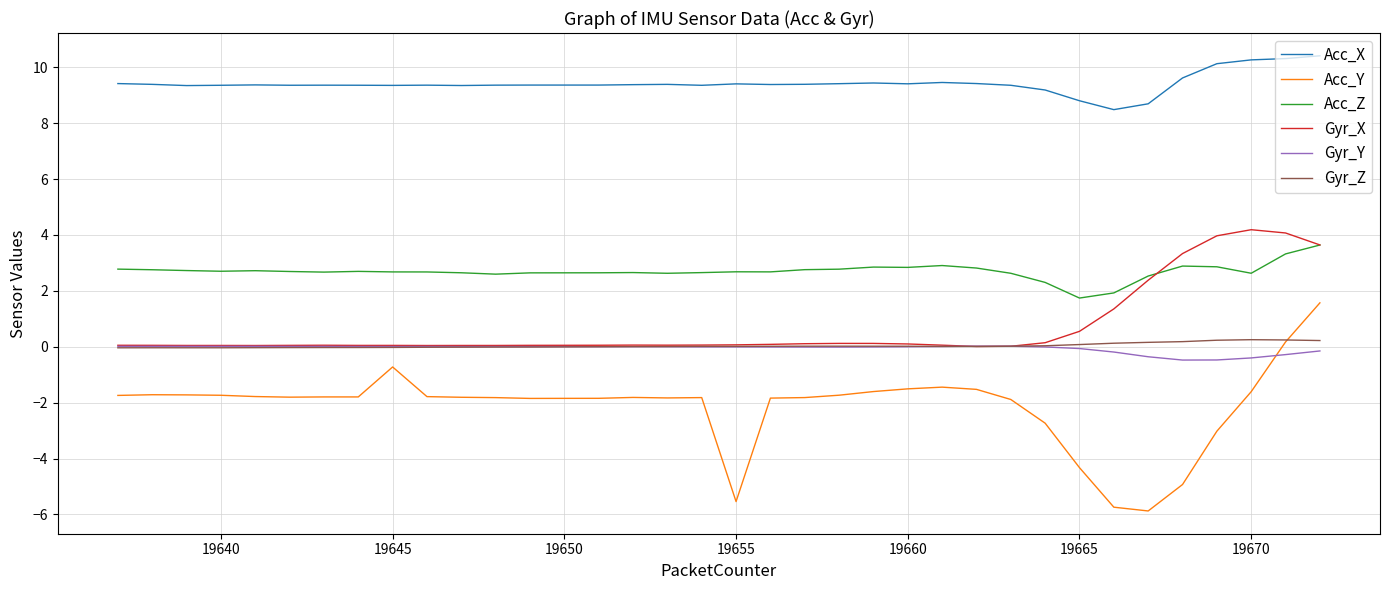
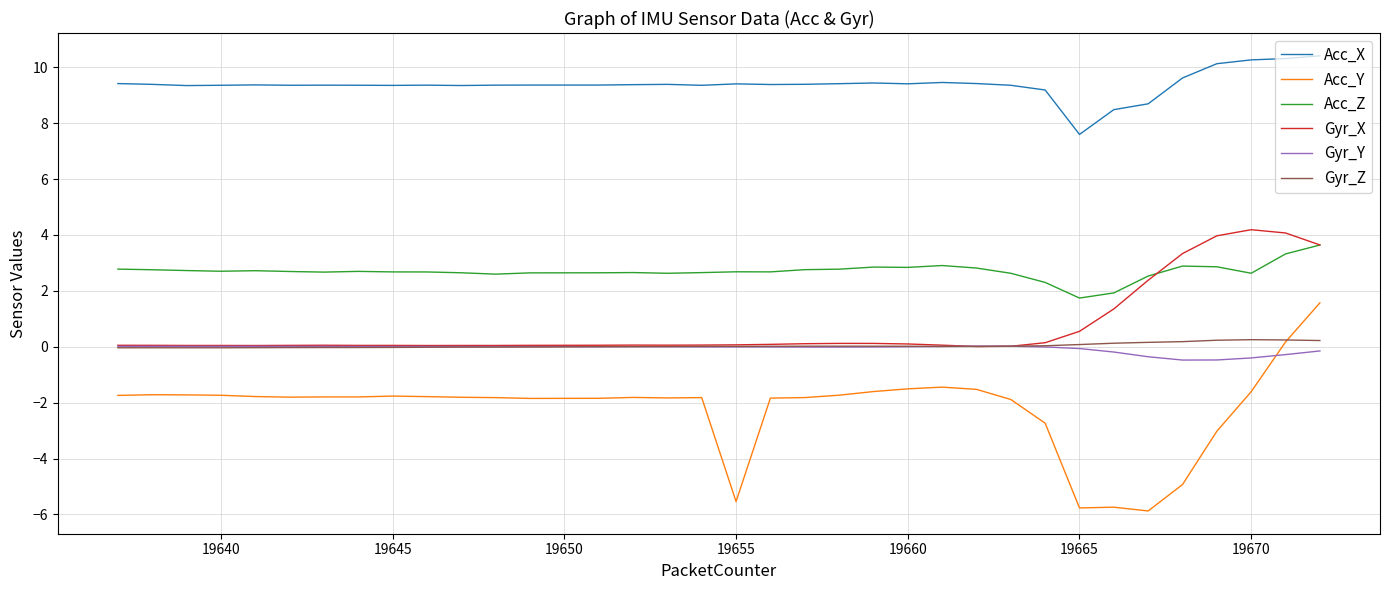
Acc_Y, 19645: -0.7 -> -1.8
Acc_X, 19665: 8.8 -> 7.6
Acc_Y, 19665: -4.3 -> -5.8
